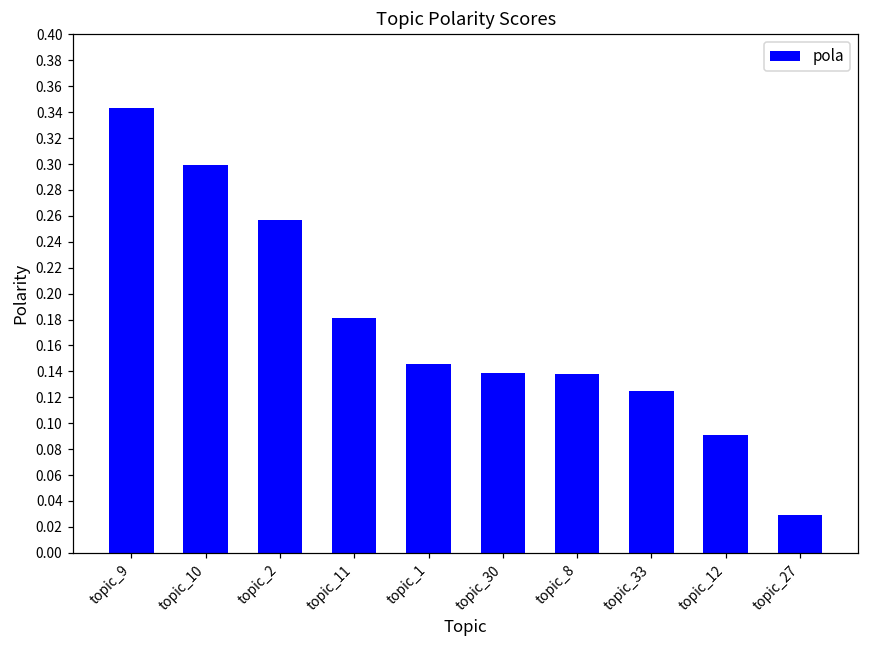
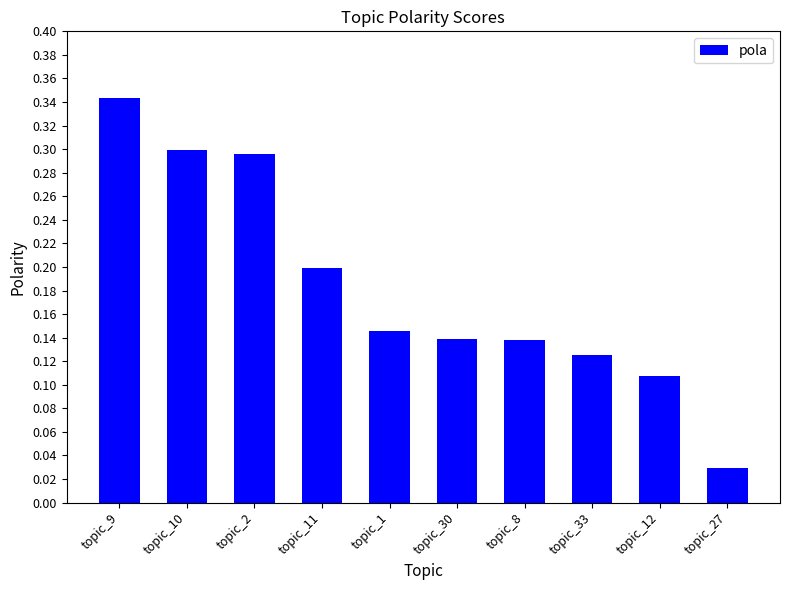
topic_2: 0.257 -> 0.296
topic_11: 0.181 -> 0.199
topic_12: 0.091 -> 0.108
